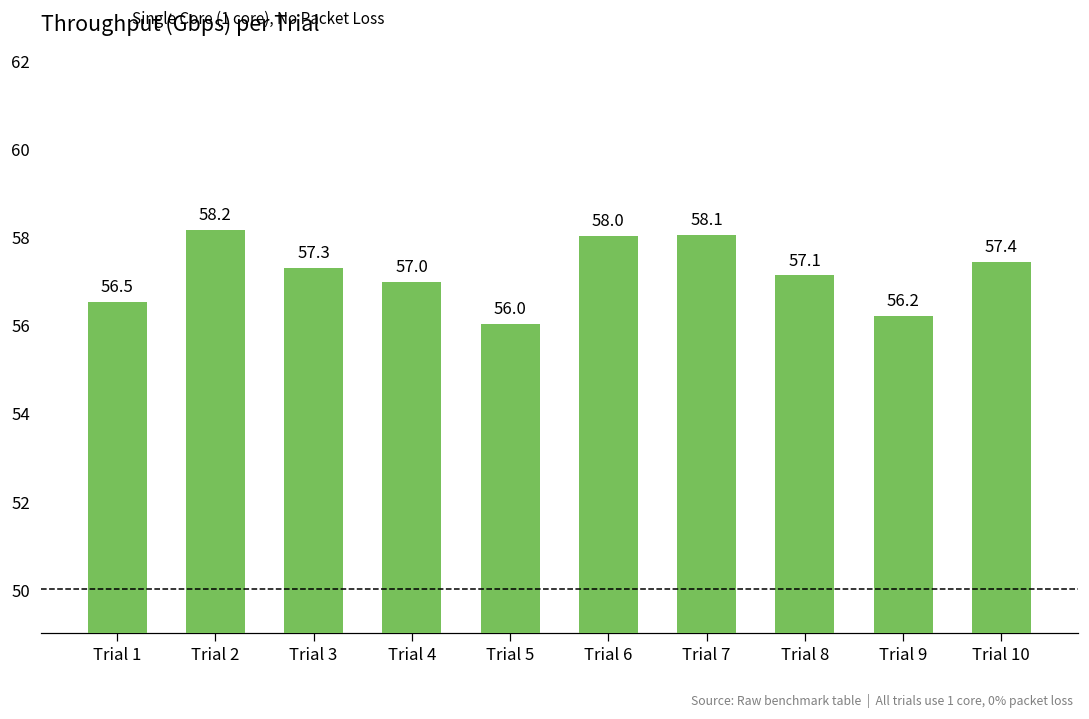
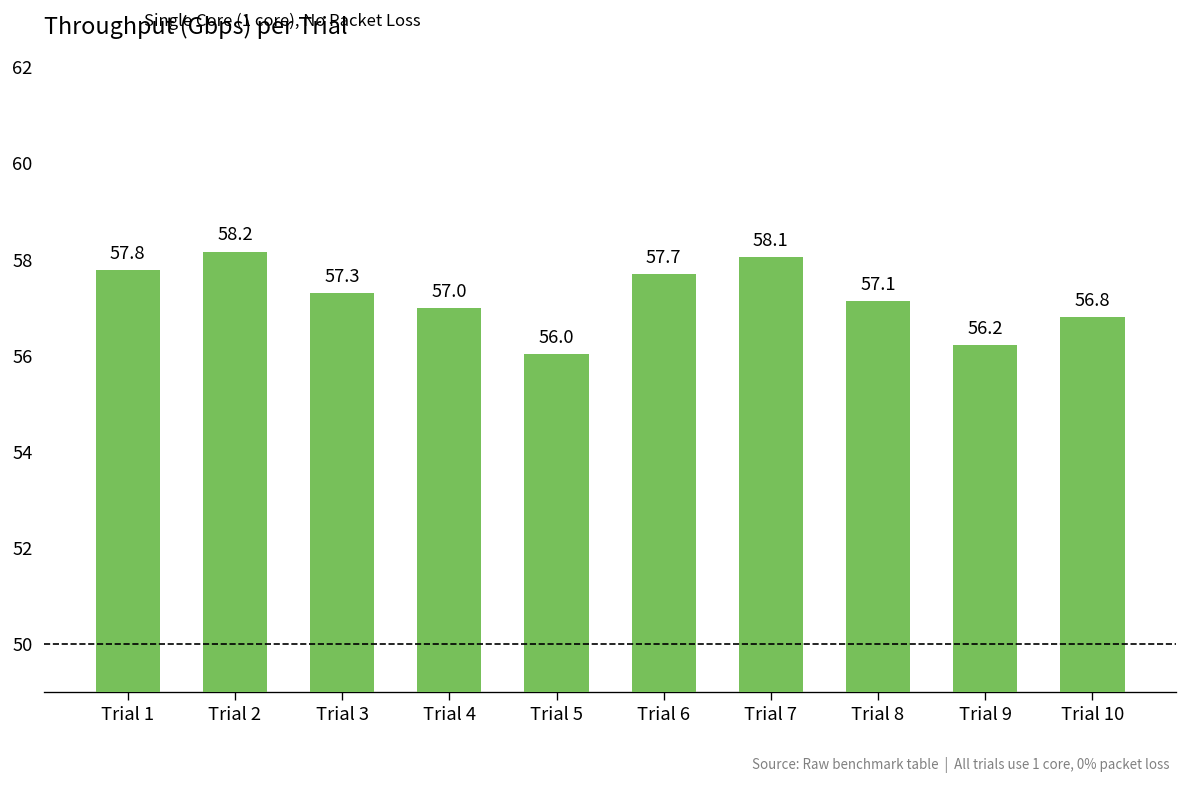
Trial 1: 56.5 -> 57.8
Trial 6: 58.0 -> 57.7
Trial 10: 57.4 -> 56.8
